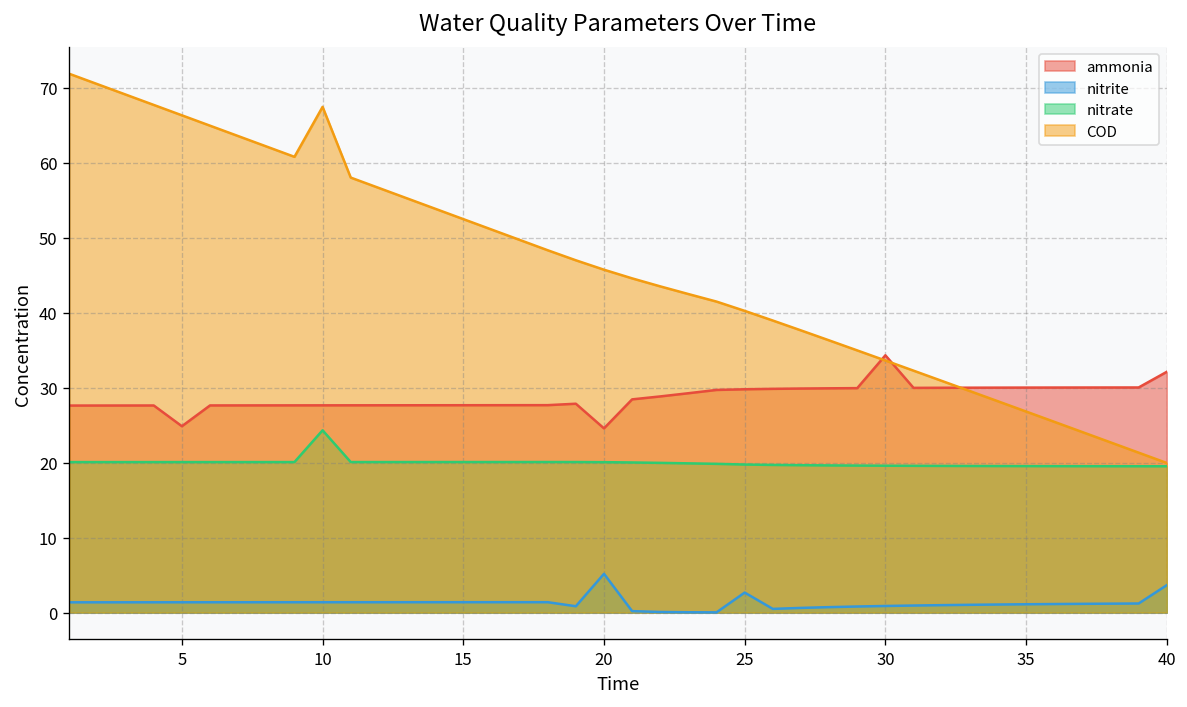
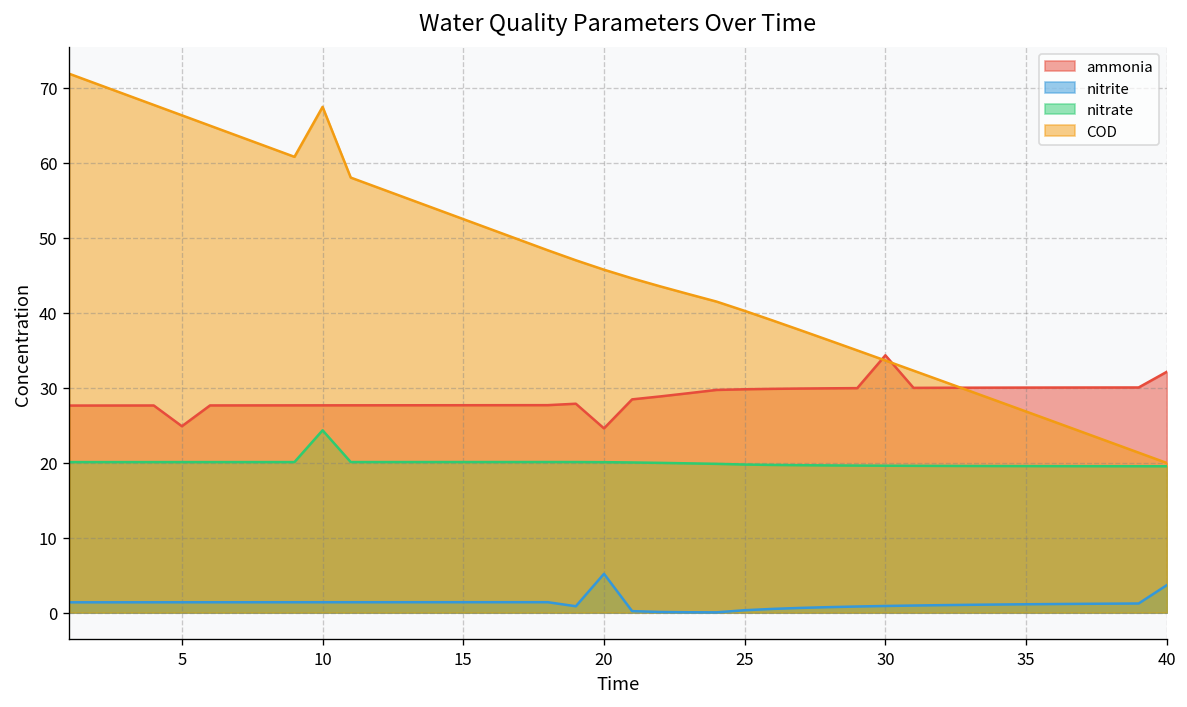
nitrite, 25: 3 -> 0
